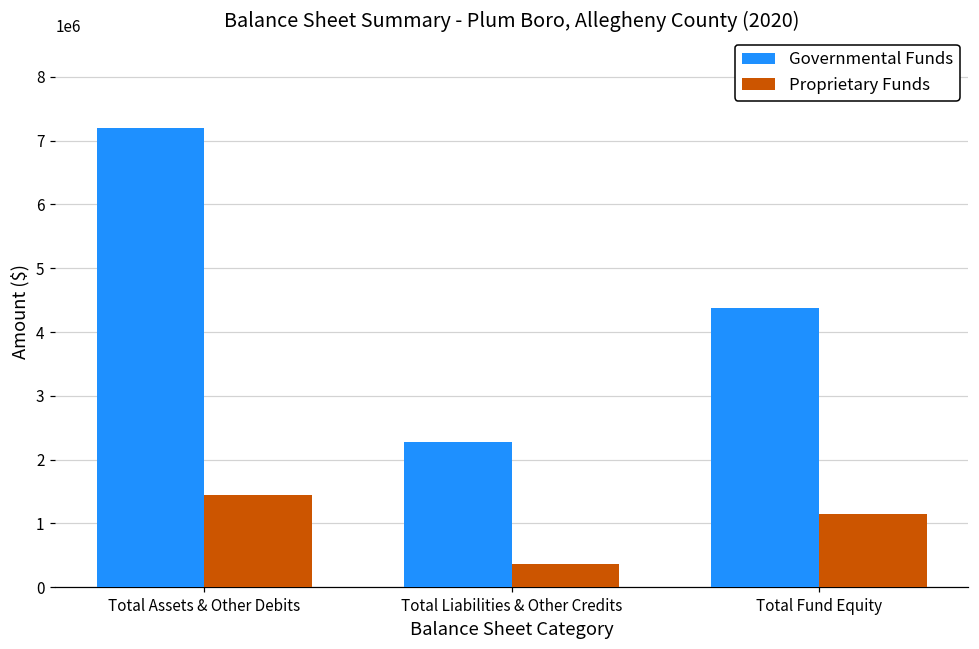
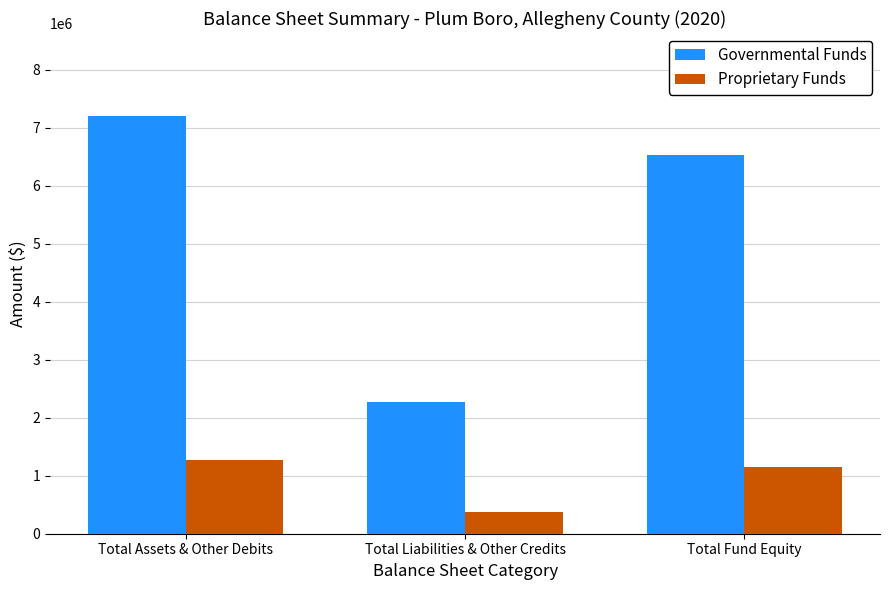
Proprietary Funds, Total Assets & Other Debits: 1400000 -> 1300000
Governmental Funds, Total Fund Equity: 4400000 -> 6500000
